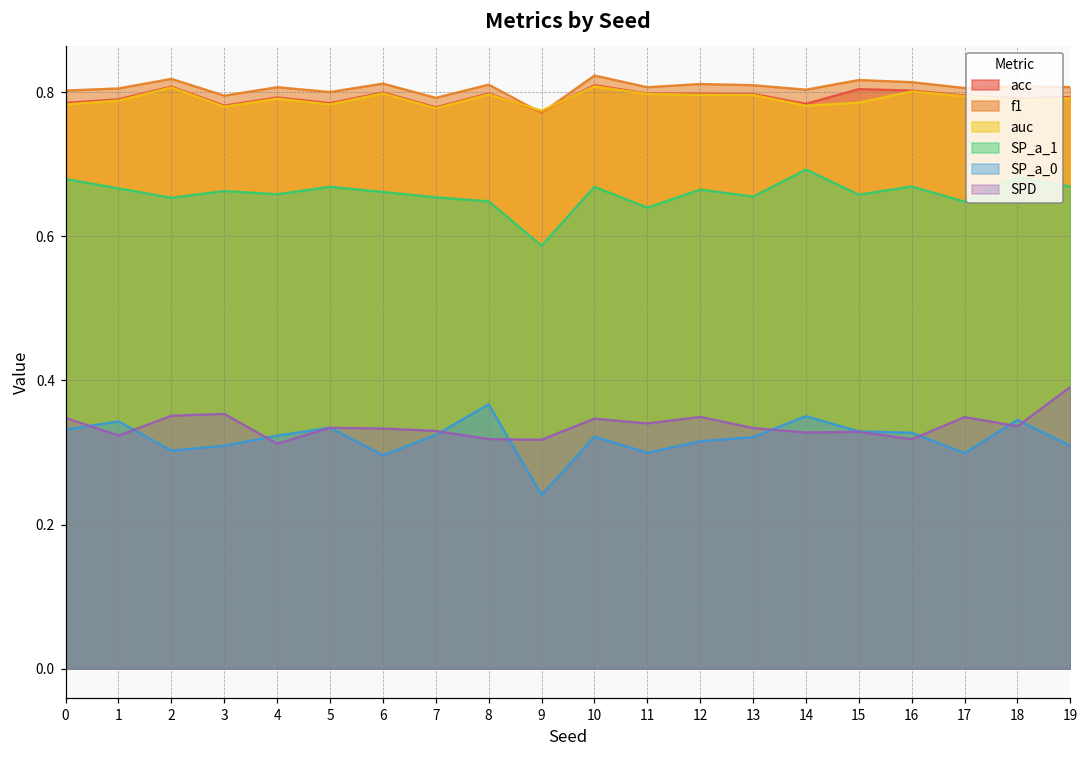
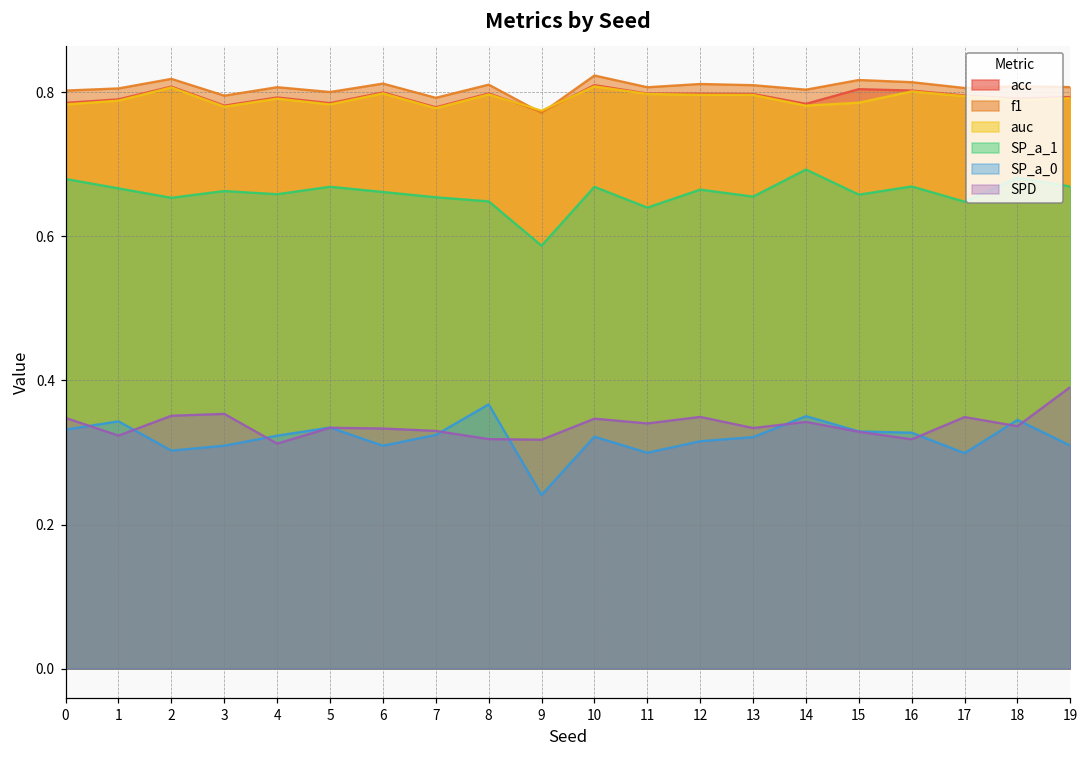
SP_a_0, 6: 0.30 -> 0.31
SPD, 14: 0.33 -> 0.34
